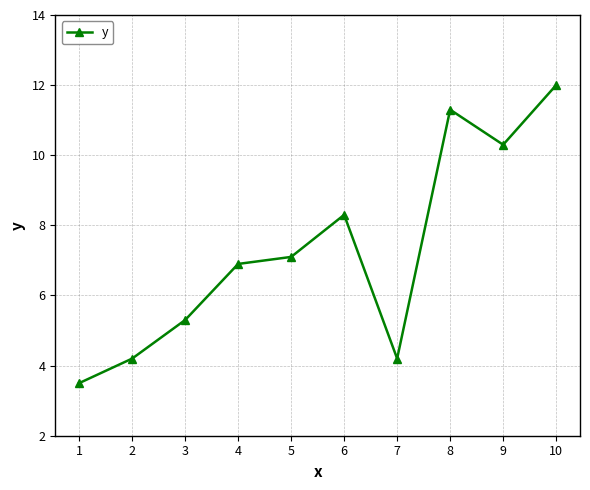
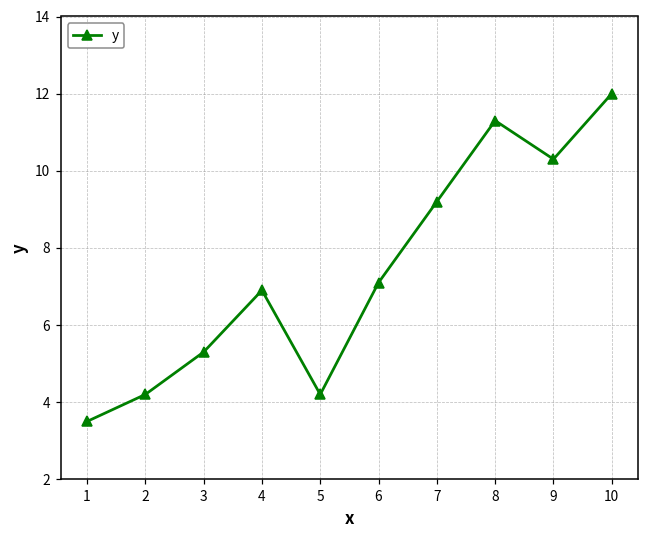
5: 7.1 -> 4.2
6: 8.3 -> 7.1
7: 4.2 -> 9.2
